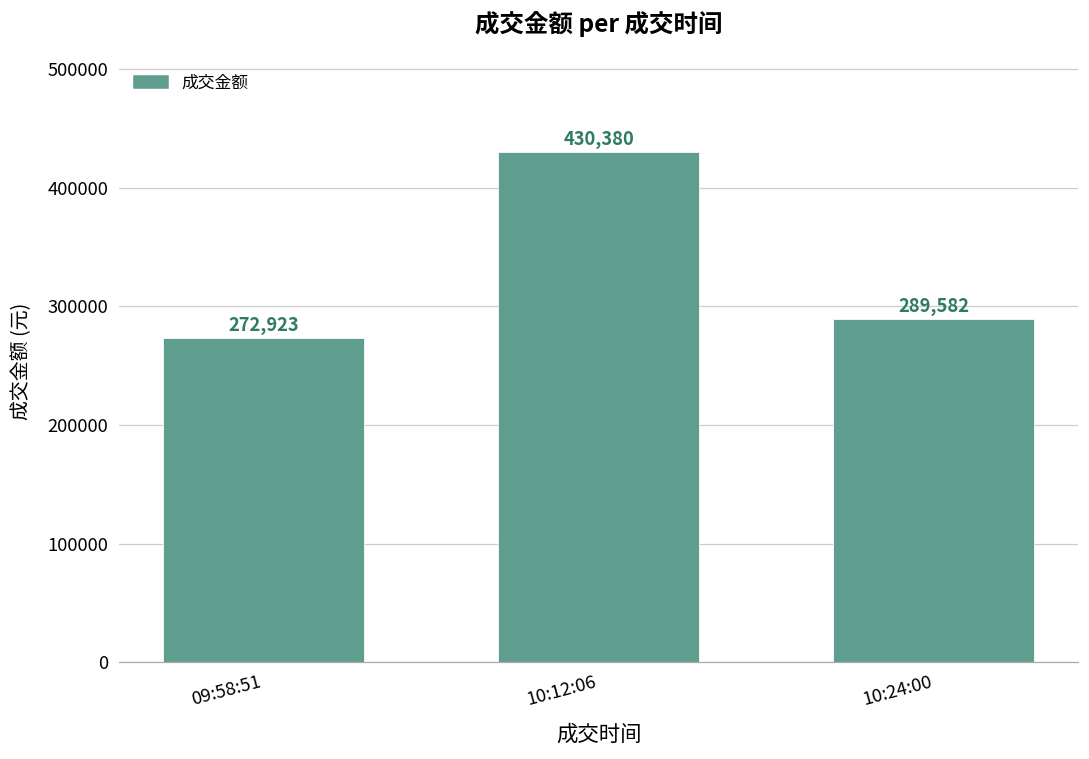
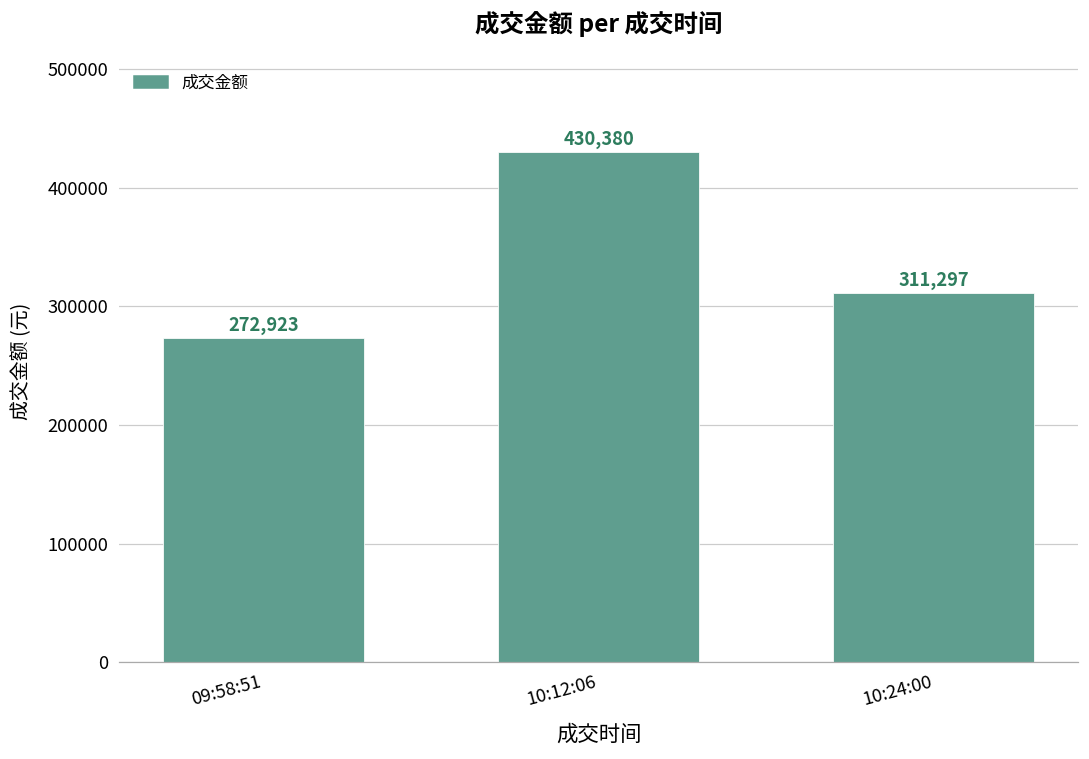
10:24:00: 289,582 -> 311,297
